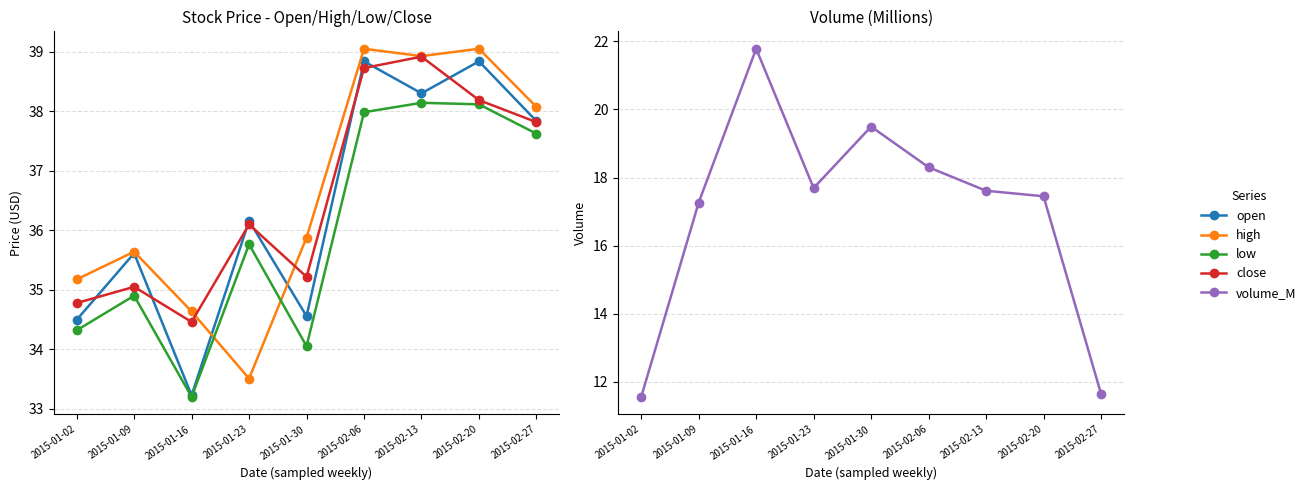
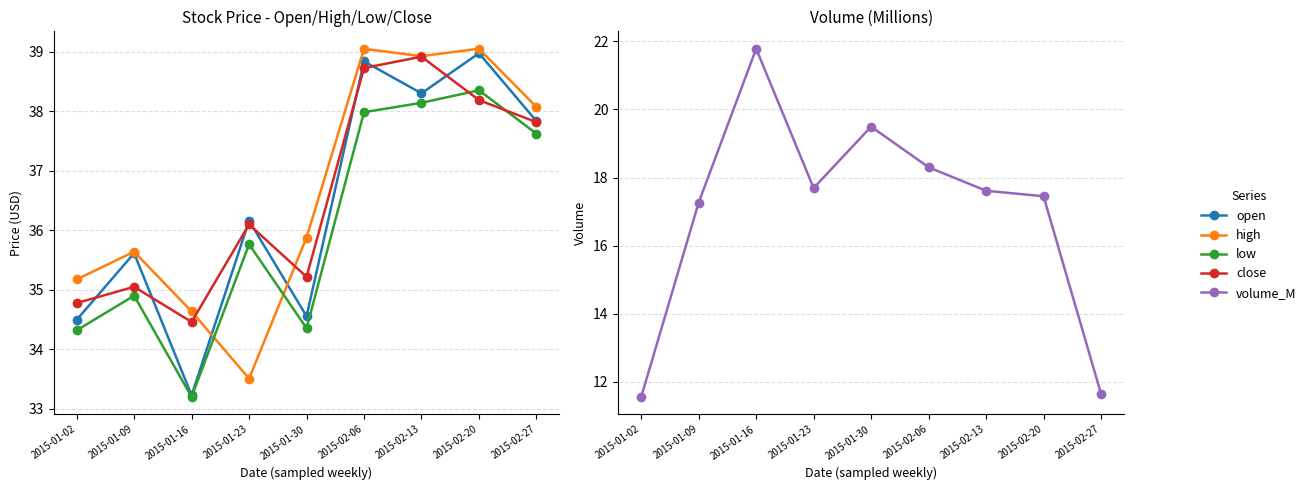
Stock Price - Open/High/Low/Close, low, 2015-01-30: 34.1 -> 34.4
Stock Price - Open/High/Low/Close, open, 2015-02-20: 38.8 -> 39.0
Stock Price - Open/High/Low/Close, low, 2015-02-20: 38.1 -> 38.4
